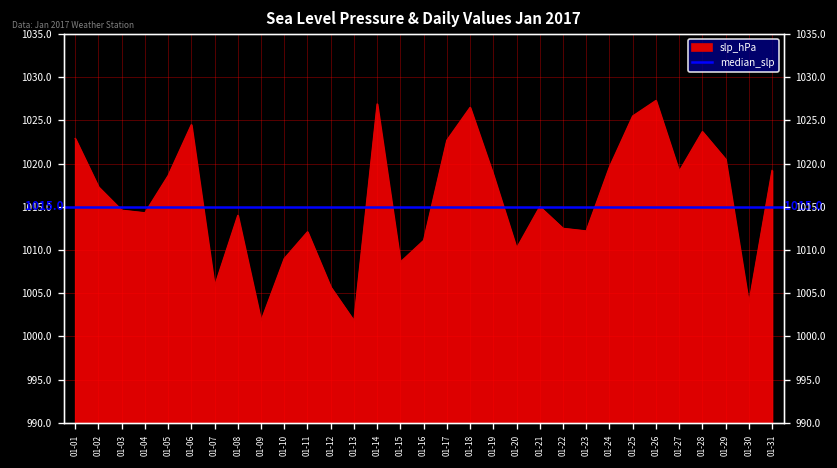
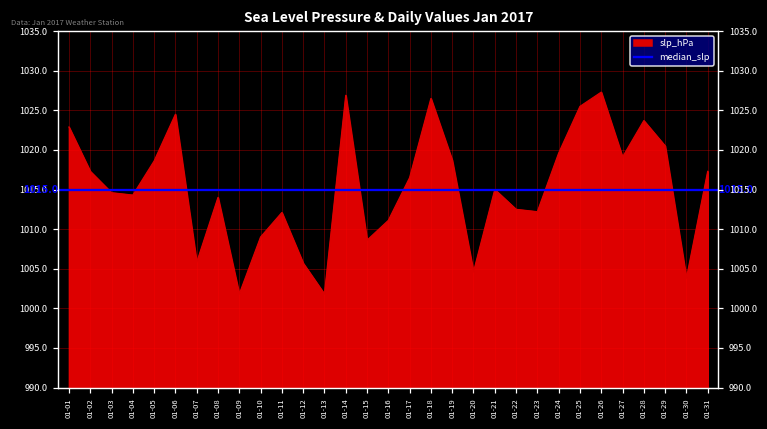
01-17: 1023 -> 1017
01-20: 1010 -> 1005
01-31: 1019 -> 1017
